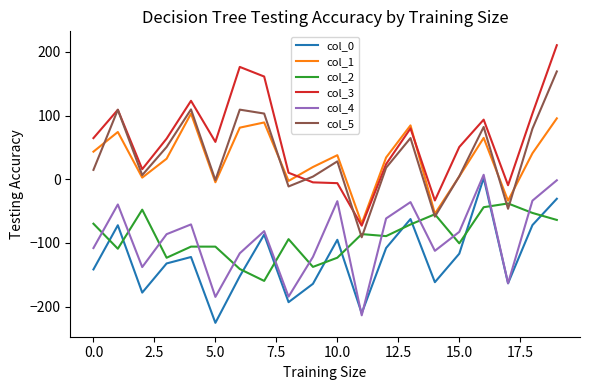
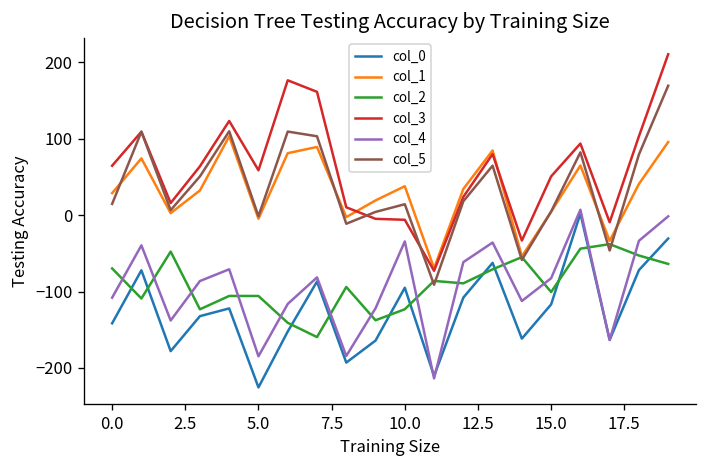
col_1, 0.0: 40 -> 30
col_5, 10.0: 30 -> 10
